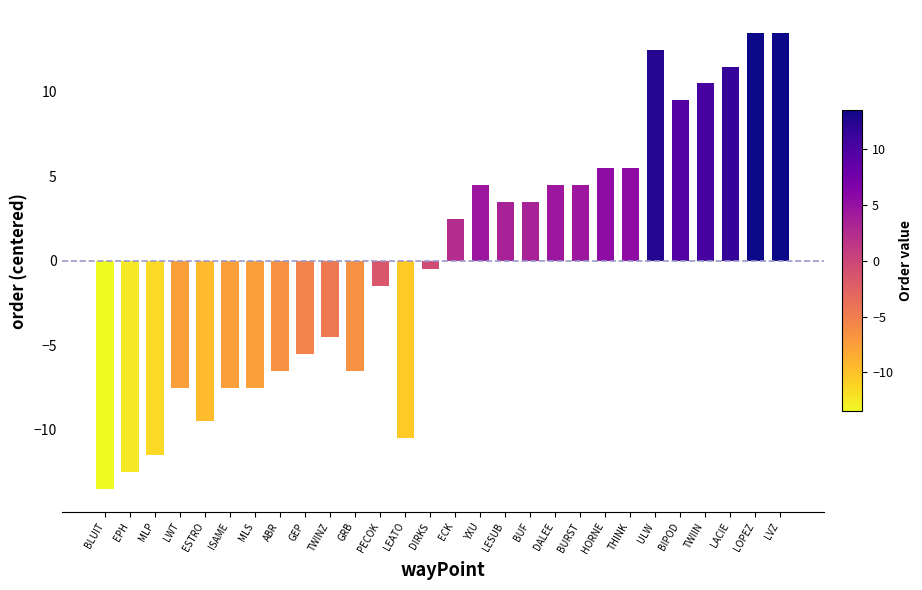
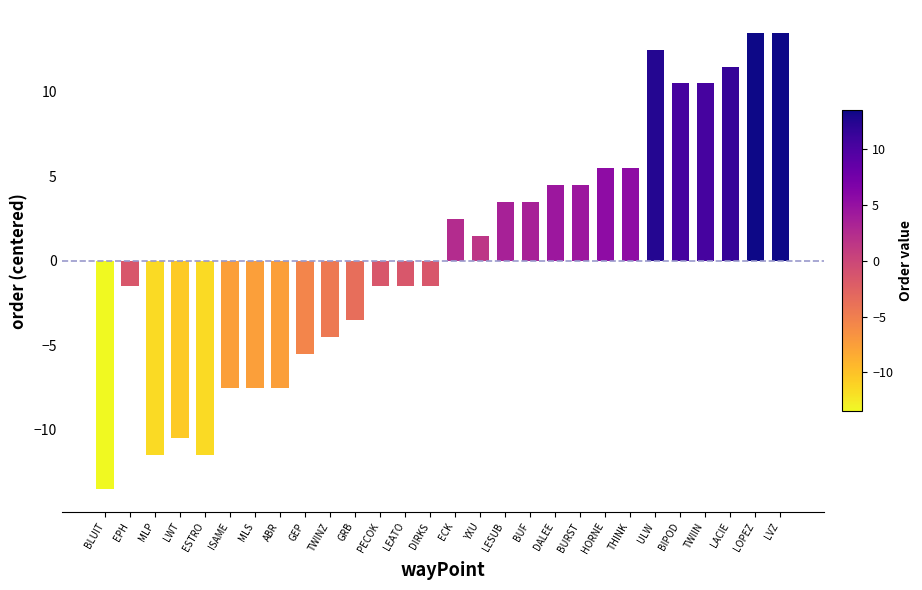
EPH: -12.5 -> -1.5
LWT: -7.5 -> -10.5
ESTRO: -9.5 -> -11.5
ABR: -6.5 -> -7.5
GRB: -6.5 -> -3.5
LEATO: -10.5 -> -1.5
DIRKS: -0.5 -> -1.5
YXU: 4.5 -> 1.5
BIPOD: 9.5 -> 10.5
